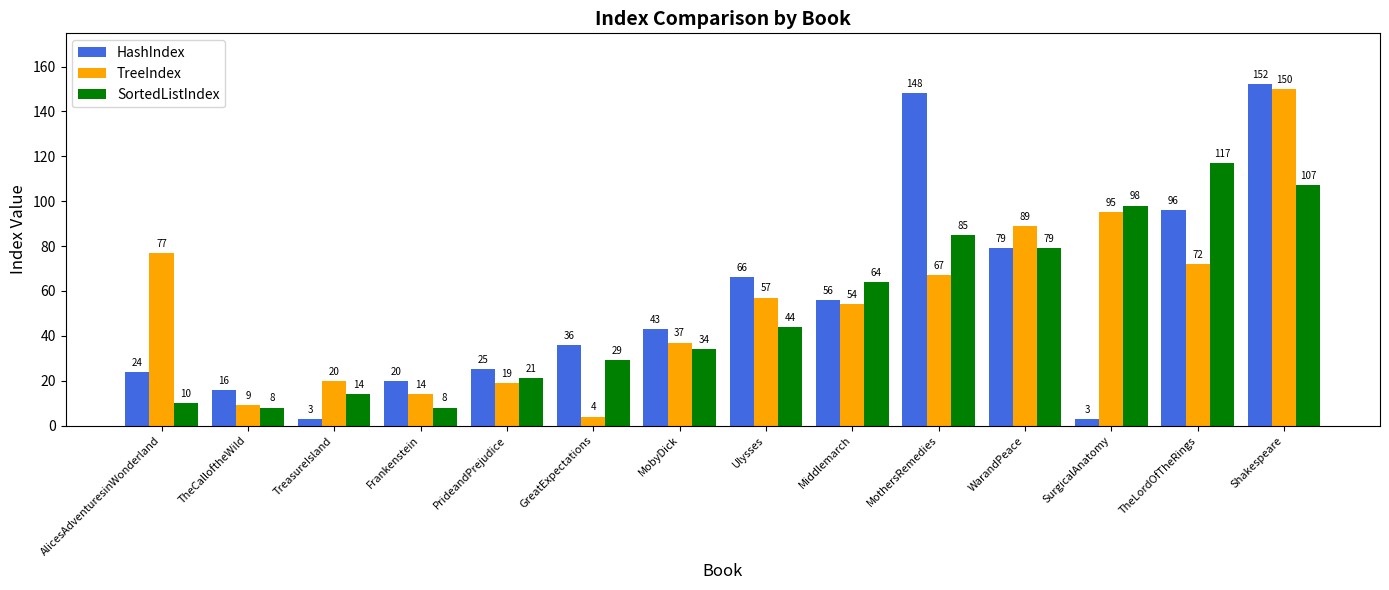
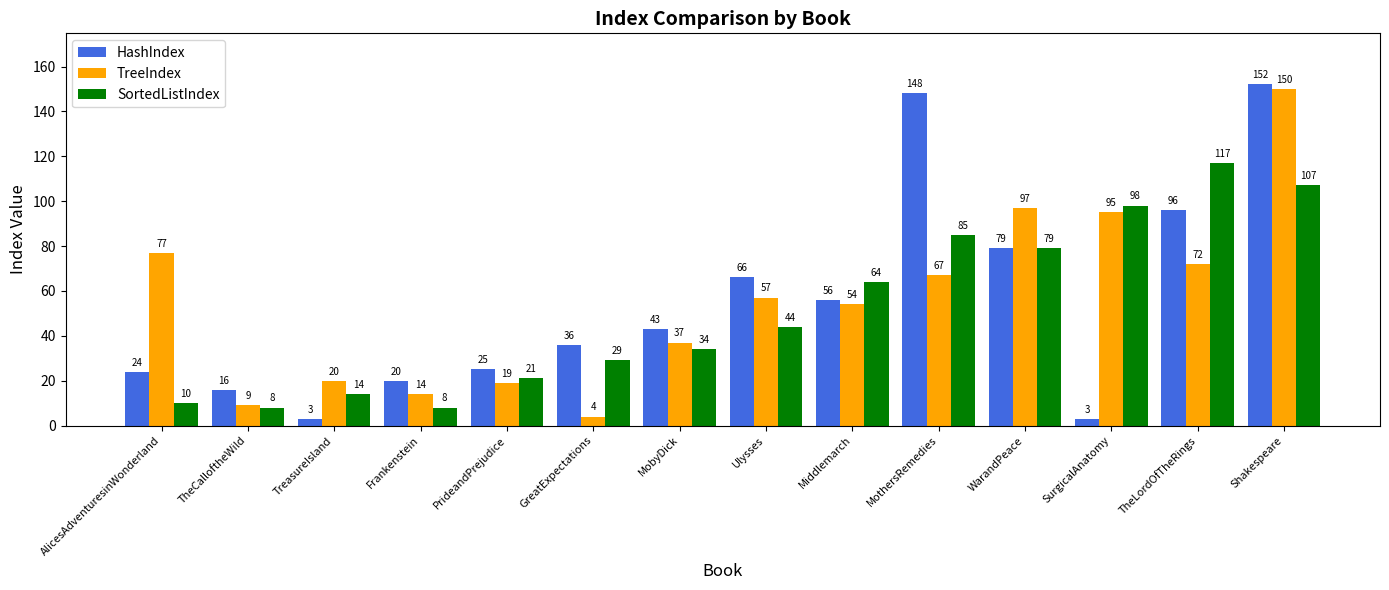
TreeIndex, WarandPeace: 89 -> 97
